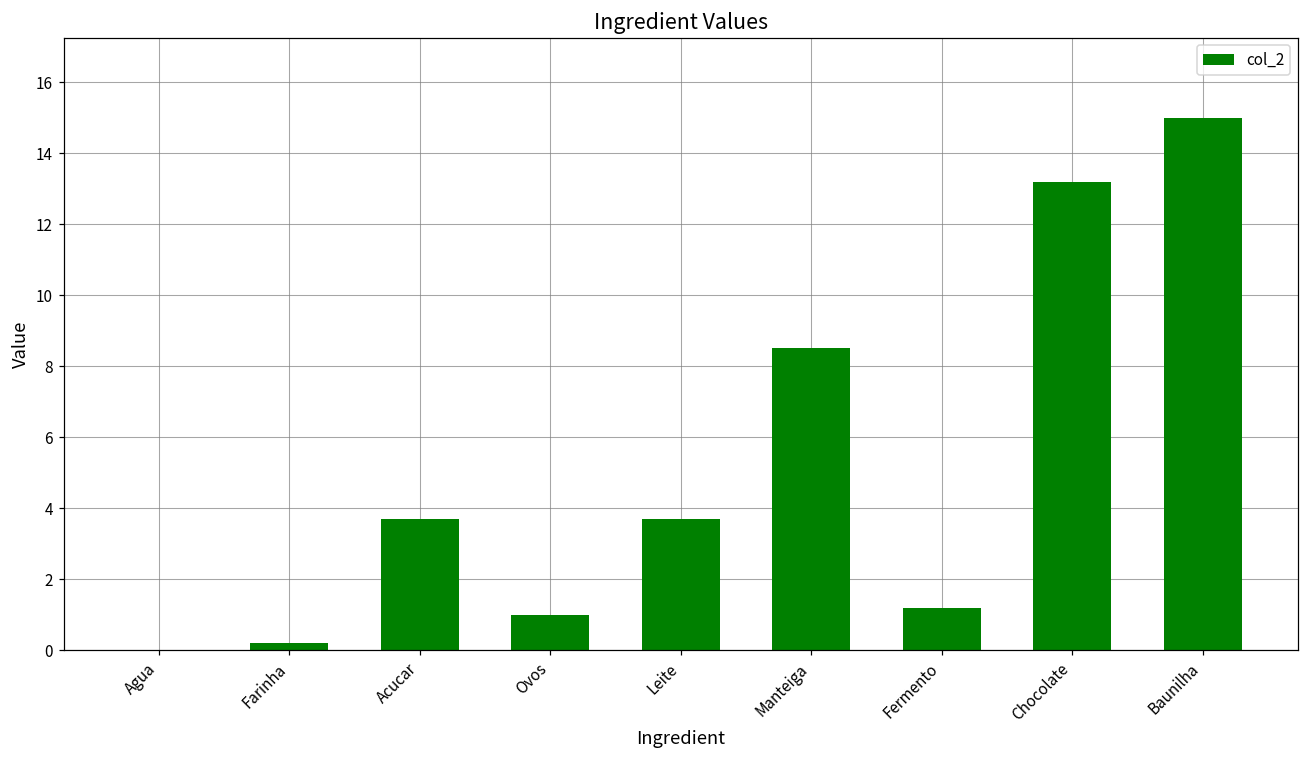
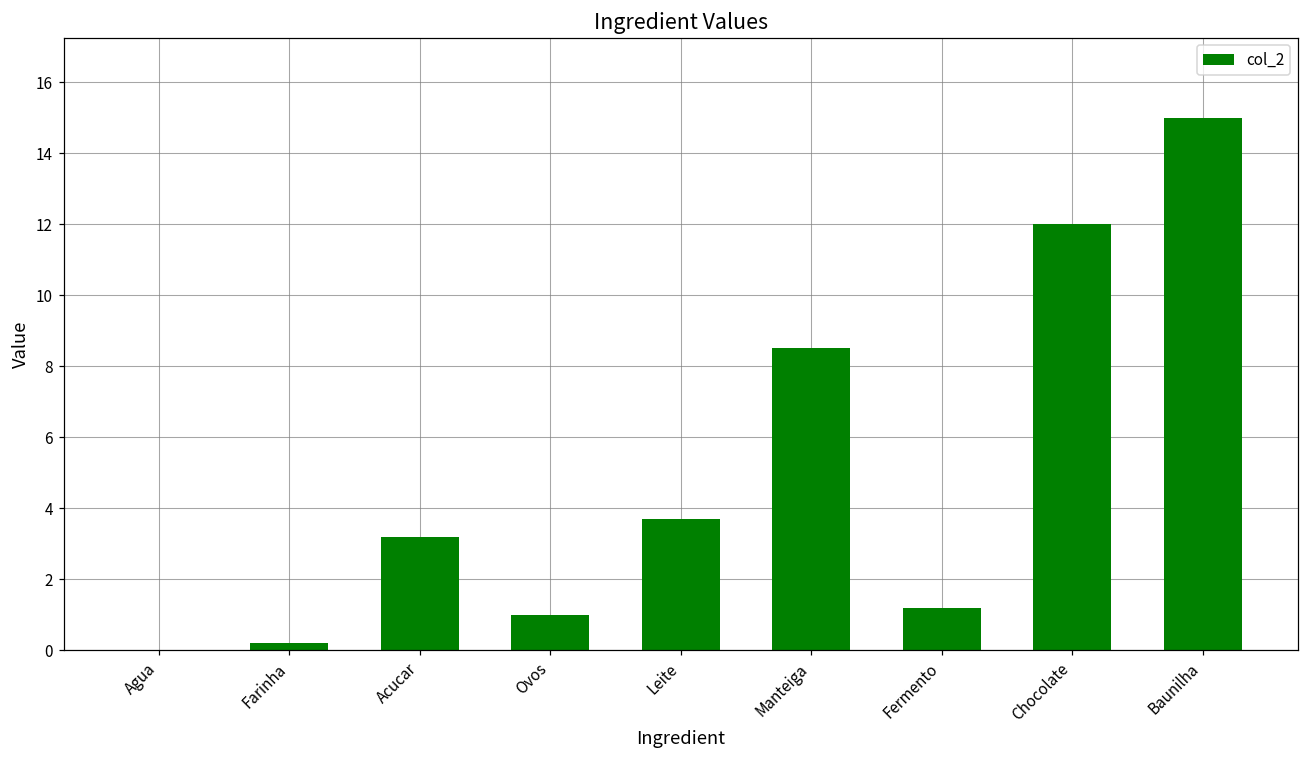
Acucar: 3.7 -> 3.2
Chocolate: 13.2 -> 12.0
